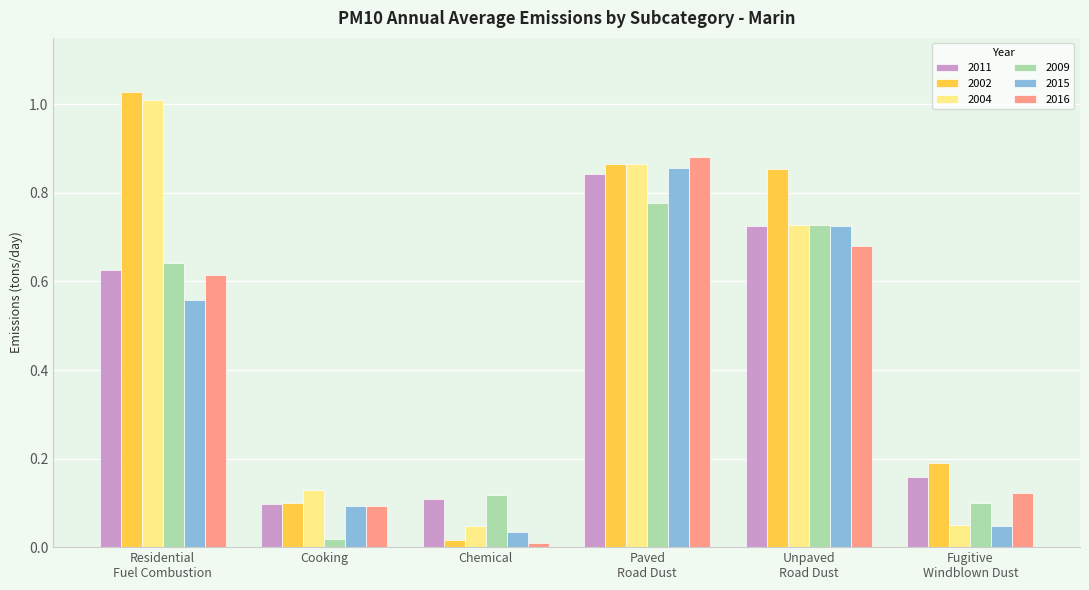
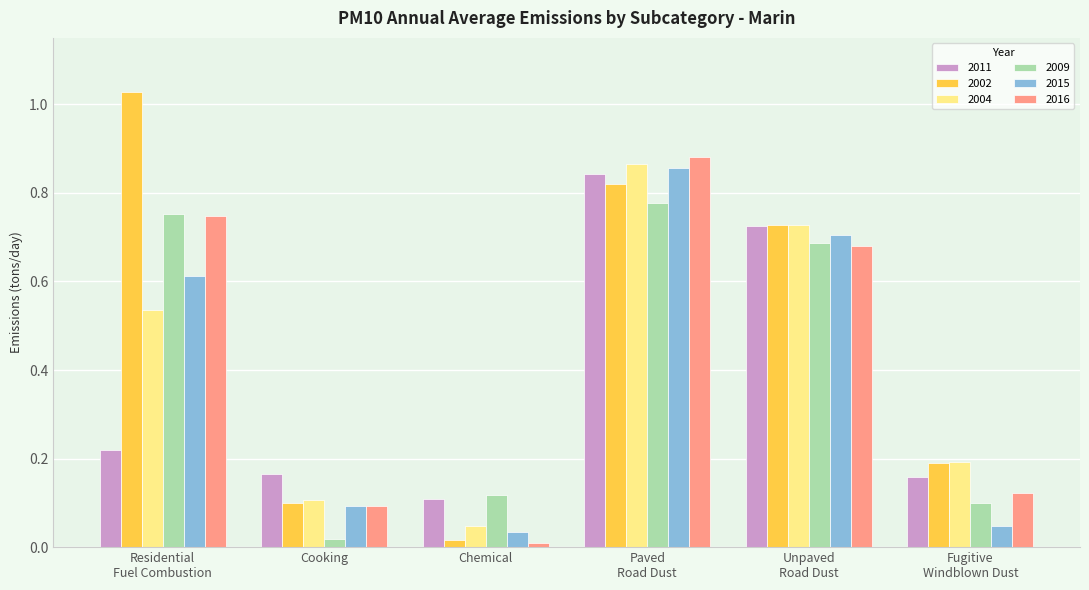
2011, Residential Fuel Combustion: 0.63 -> 0.22
2004, Residential Fuel Combustion: 1.01 -> 0.54
2009, Residential Fuel Combustion: 0.64 -> 0.75
2015, Residential Fuel Combustion: 0.56 -> 0.61
2016, Residential Fuel Combustion: 0.61 -> 0.75
2011, Cooking: 0.10 -> 0.17
2004, Cooking: 0.13 -> 0.11
2002, Paved Road Dust: 0.86 -> 0.82
2002, Unpaved Road Dust: 0.85 -> 0.73
2009, Unpaved Road Dust: 0.73 -> 0.69
2015, Unpaved Road Dust: 0.72 -> 0.71
2004, Fugitive Windblown Dust: 0.05 -> 0.19
